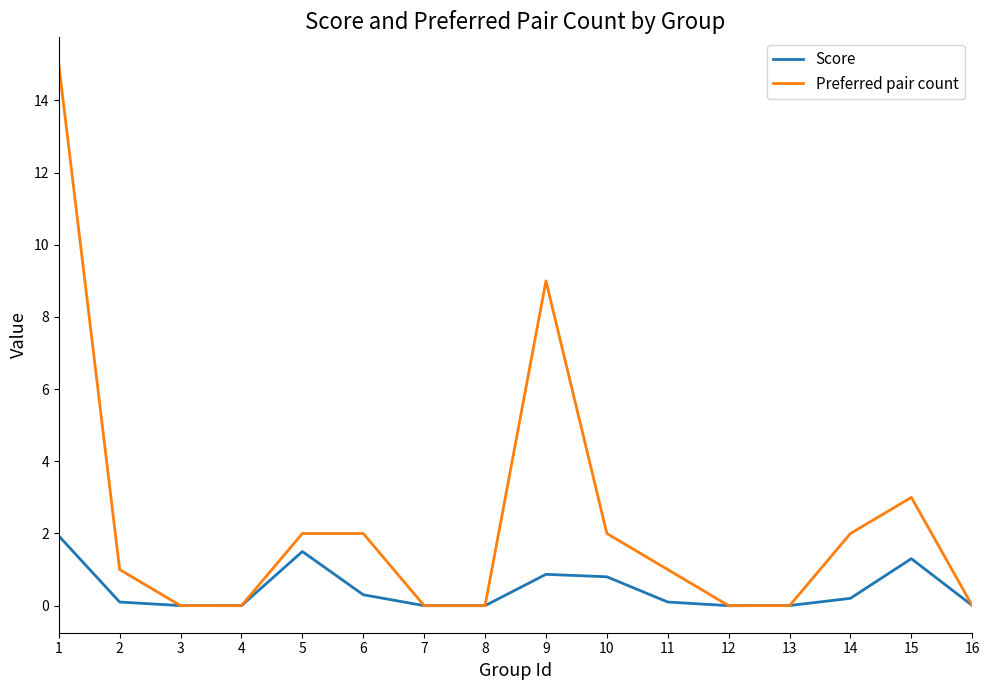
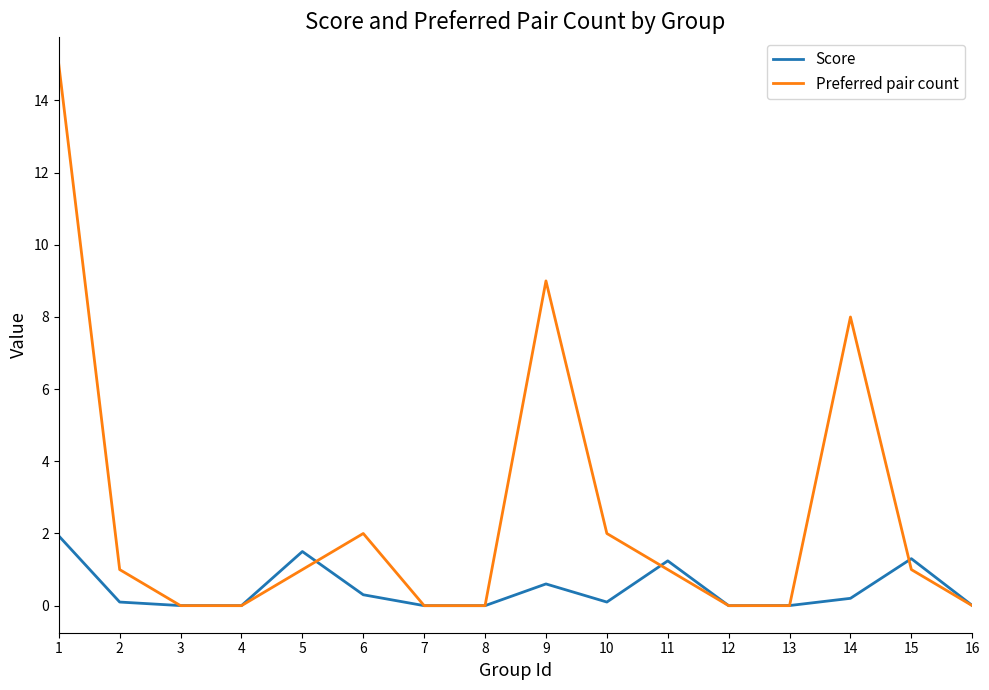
Preferred pair count, 5: 2 -> 1
Score, 9: 0.9 -> 0.6
Score, 10: 0.8 -> 0.1
Score, 11: 0.1 -> 1.2
Preferred pair count, 14: 2 -> 8
Preferred pair count, 15: 3 -> 1
